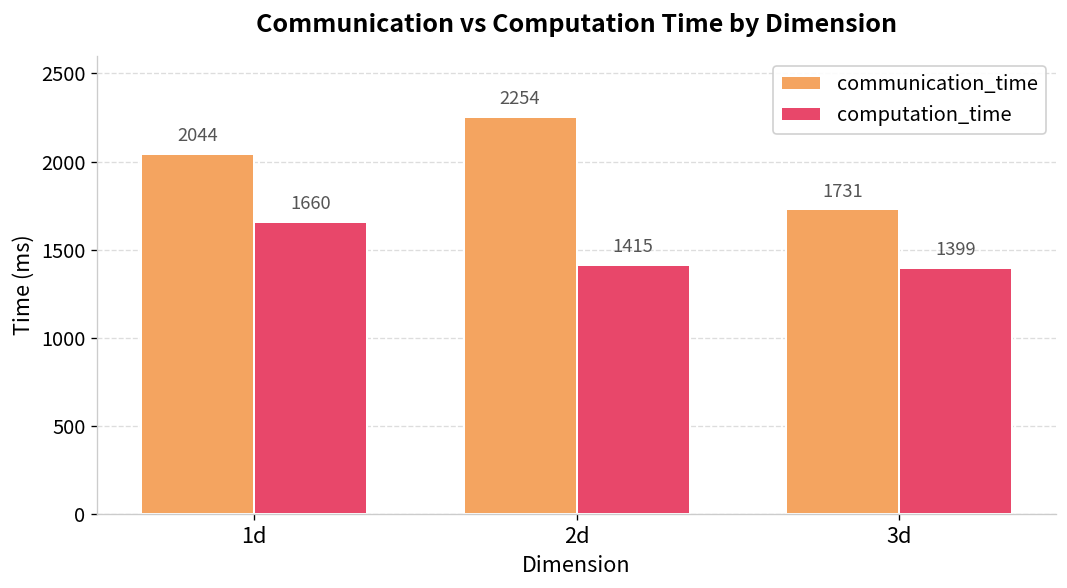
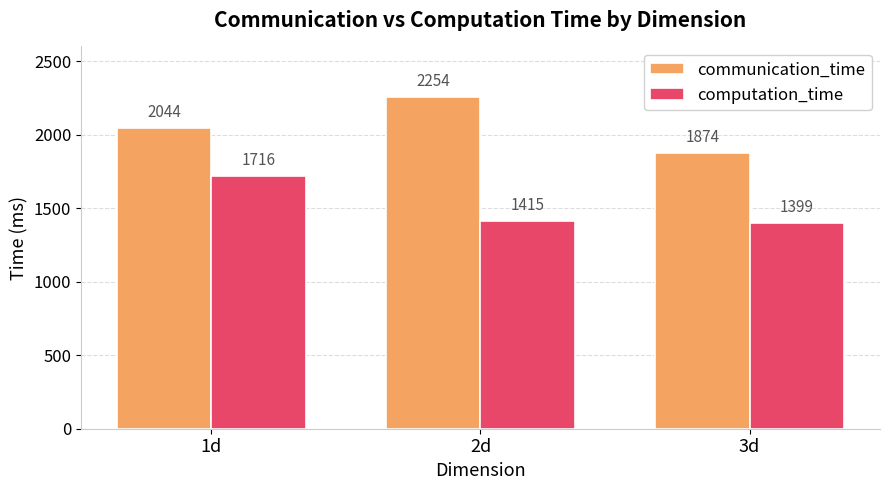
computation_time, 1d: 1660 -> 1716
communication_time, 3d: 1731 -> 1874
